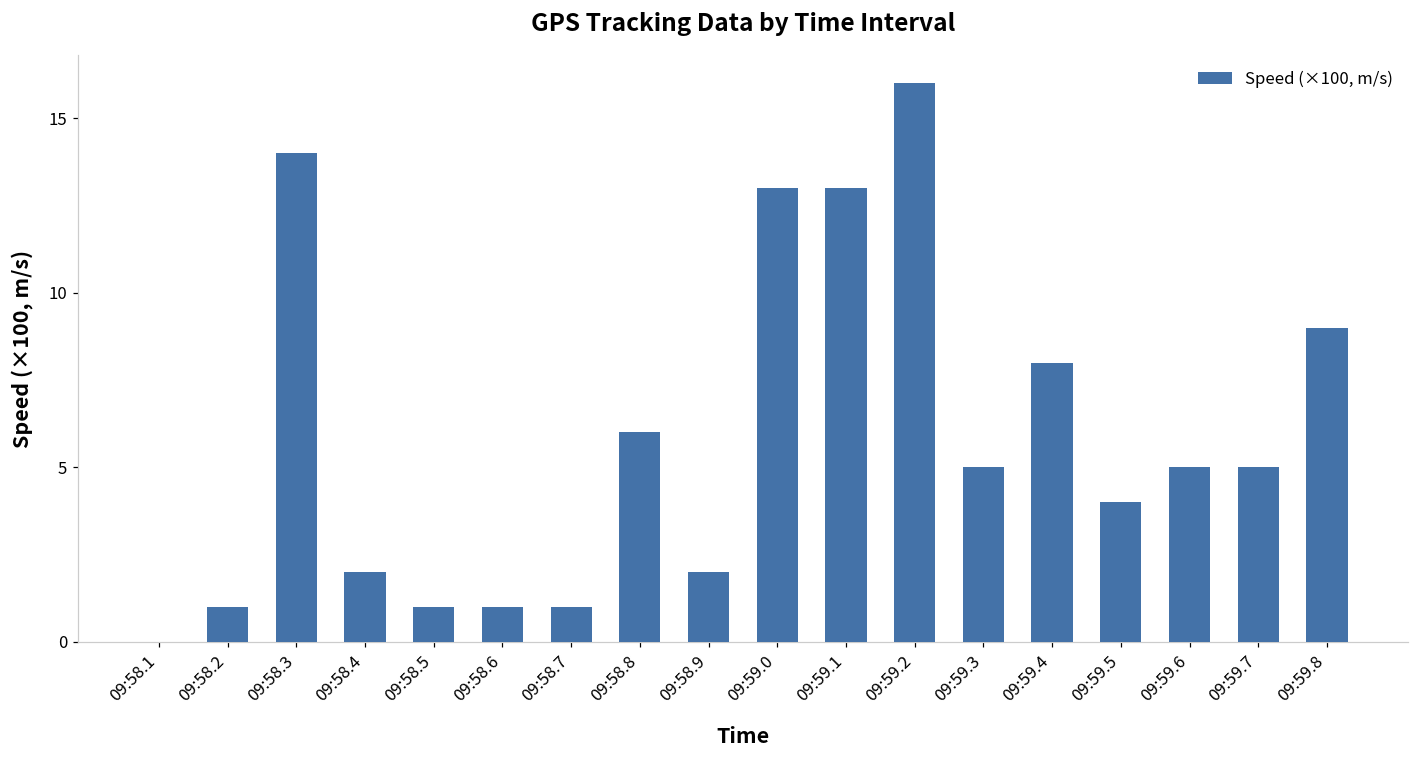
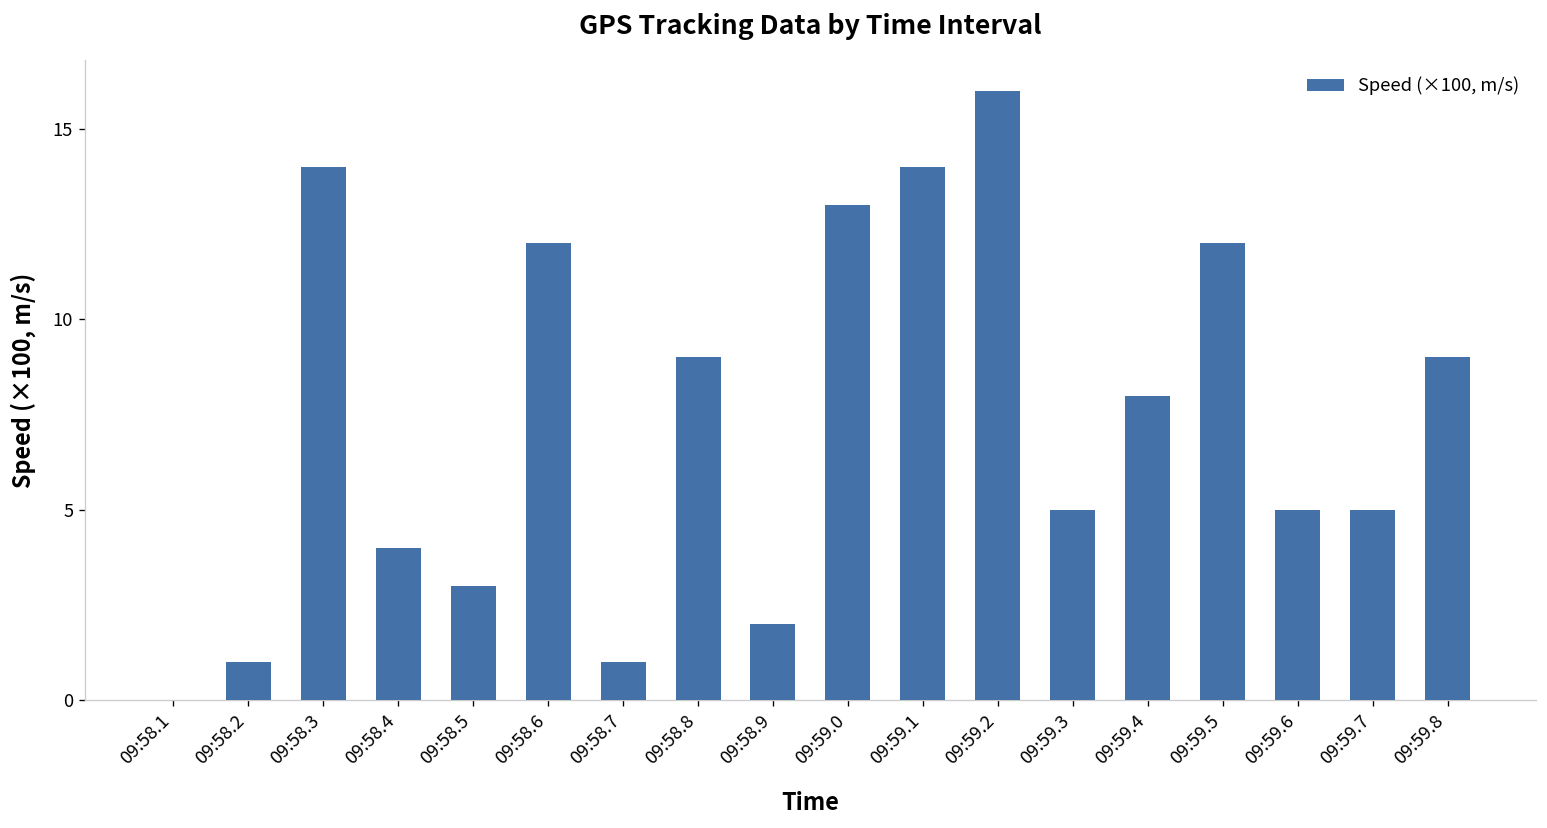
09:58.4: 2.0 -> 4.0
09:58.5: 1.0 -> 3.0
09:58.6: 1.0 -> 12.0
09:58.8: 6.0 -> 9.0
09:59.1: 13.0 -> 14.0
09:59.5: 4.0 -> 12.0
